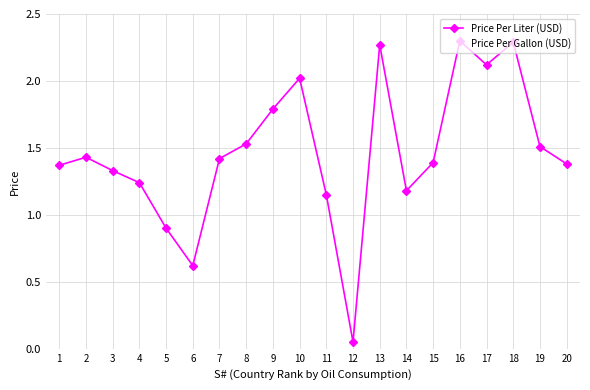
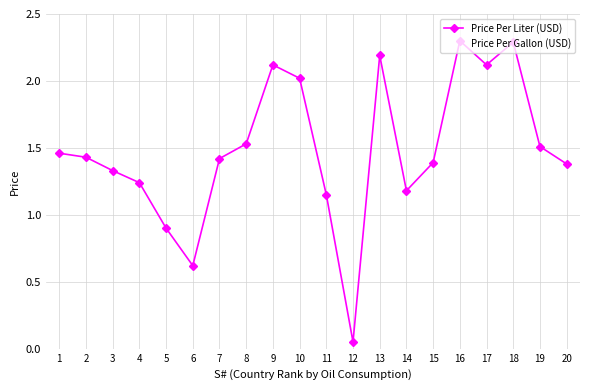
1: 1.37 -> 1.46
9: 1.79 -> 2.12
13: 2.27 -> 2.19
